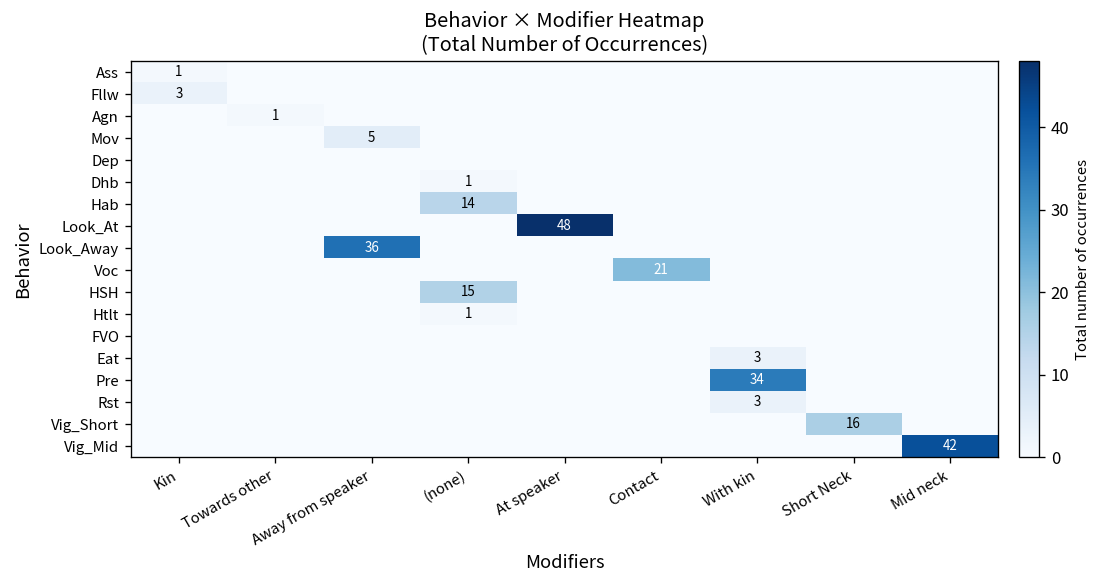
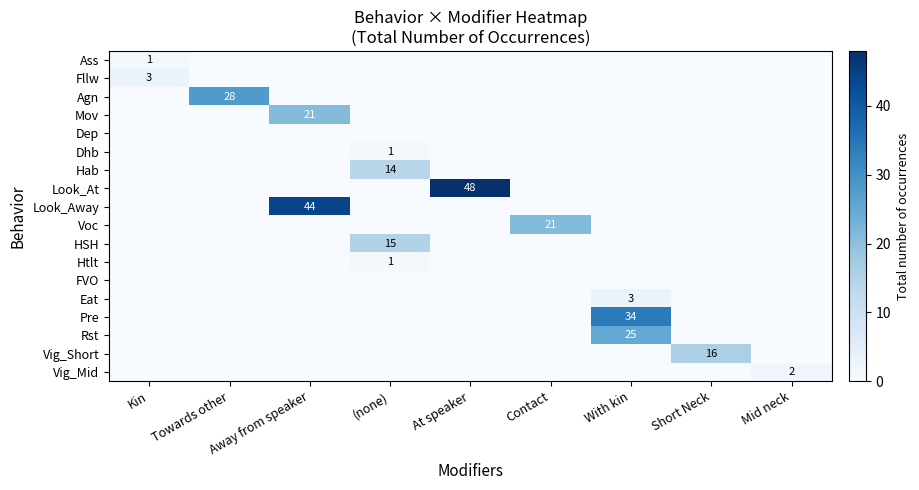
Agn, Towards other: 1 -> 28
Mov, Away from speaker: 5 -> 21
Look_Away, Away from speaker: 36 -> 44
Rst, With kin: 3 -> 25
Vig_Mid, Mid neck: 42 -> 2
